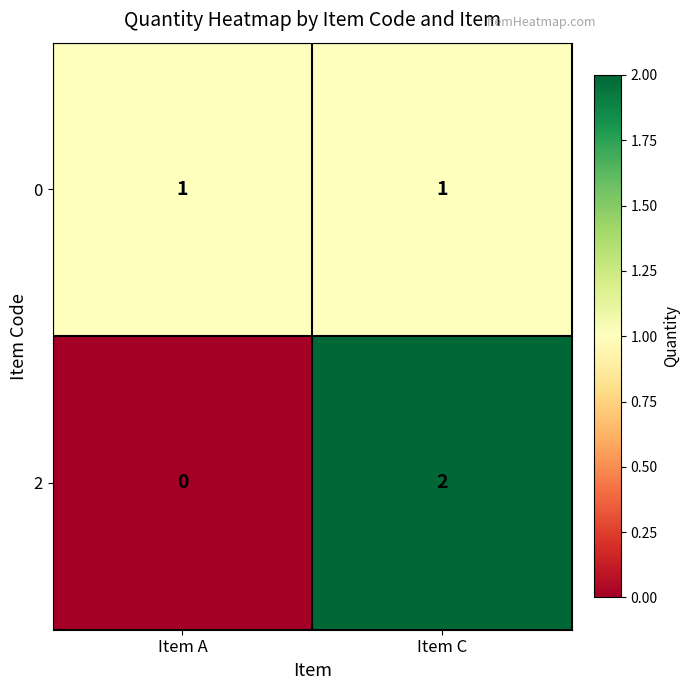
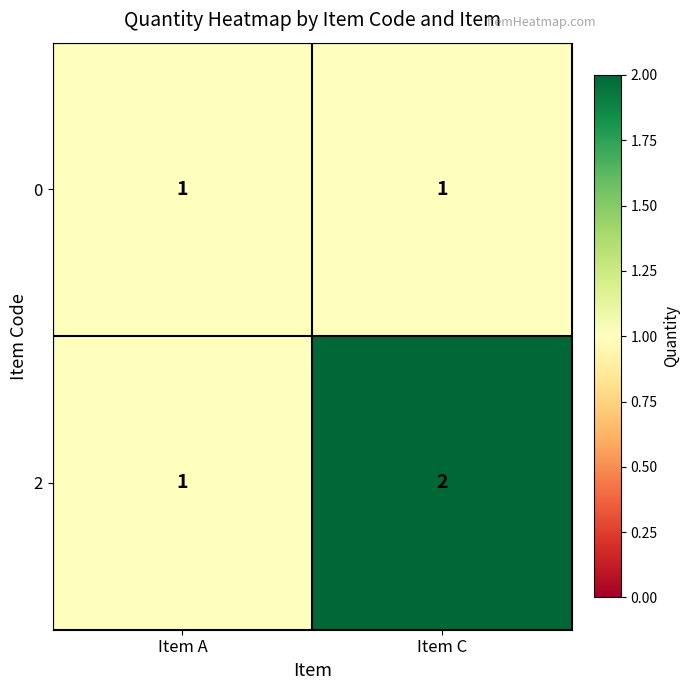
2, Item A: 0 -> 1
